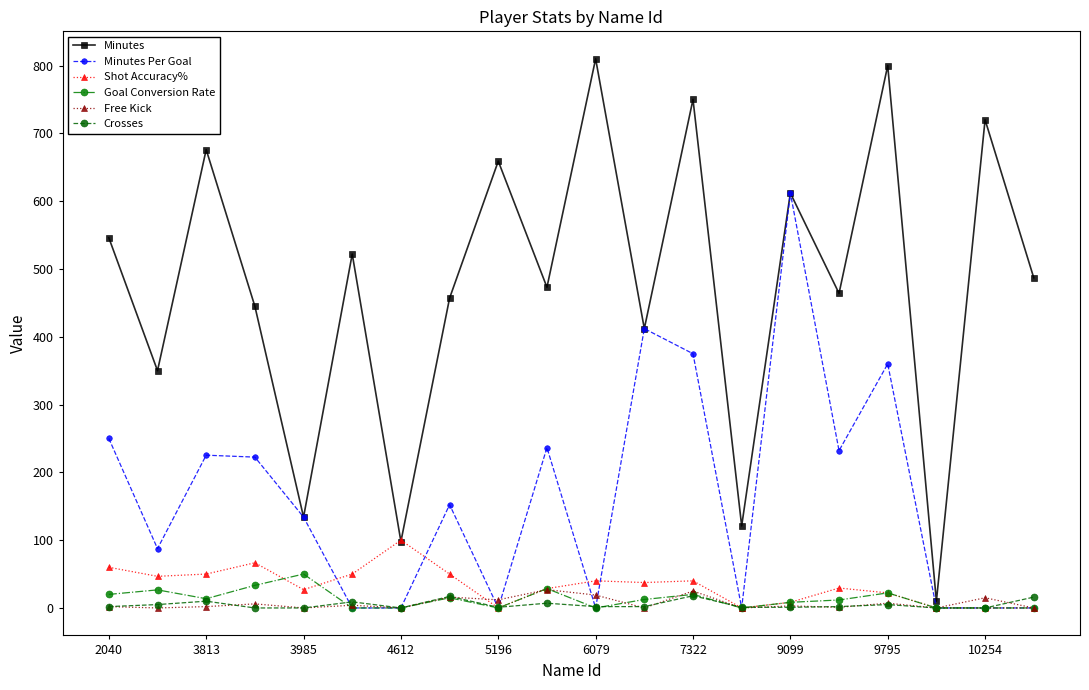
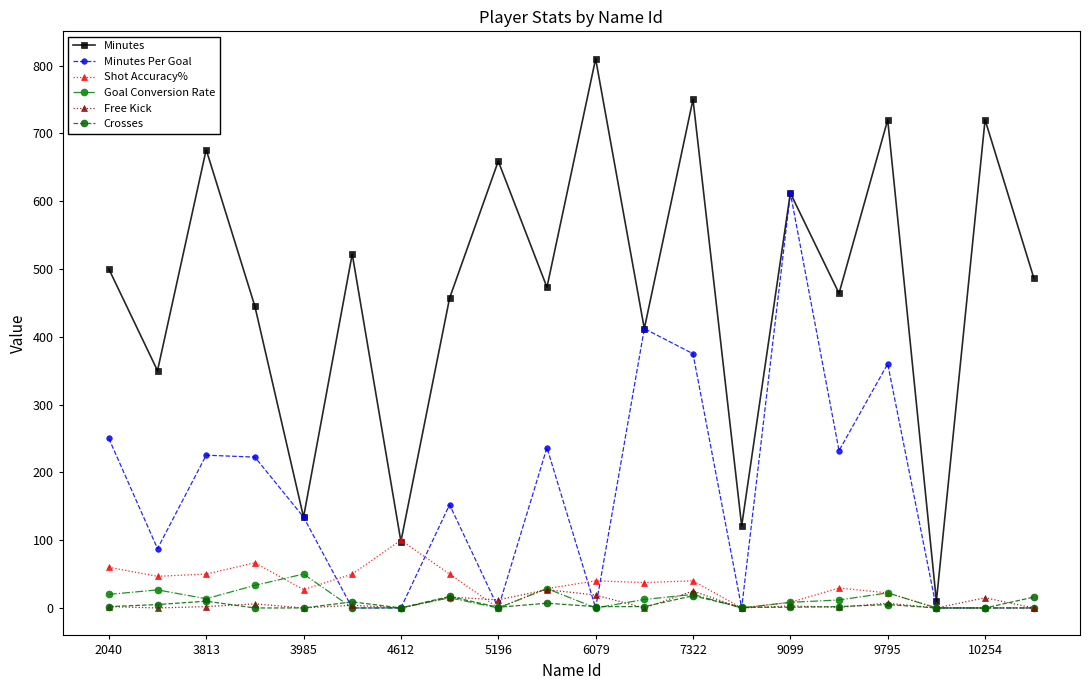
Minutes, 2040: 550 -> 500
Minutes, 9795: 800 -> 720
